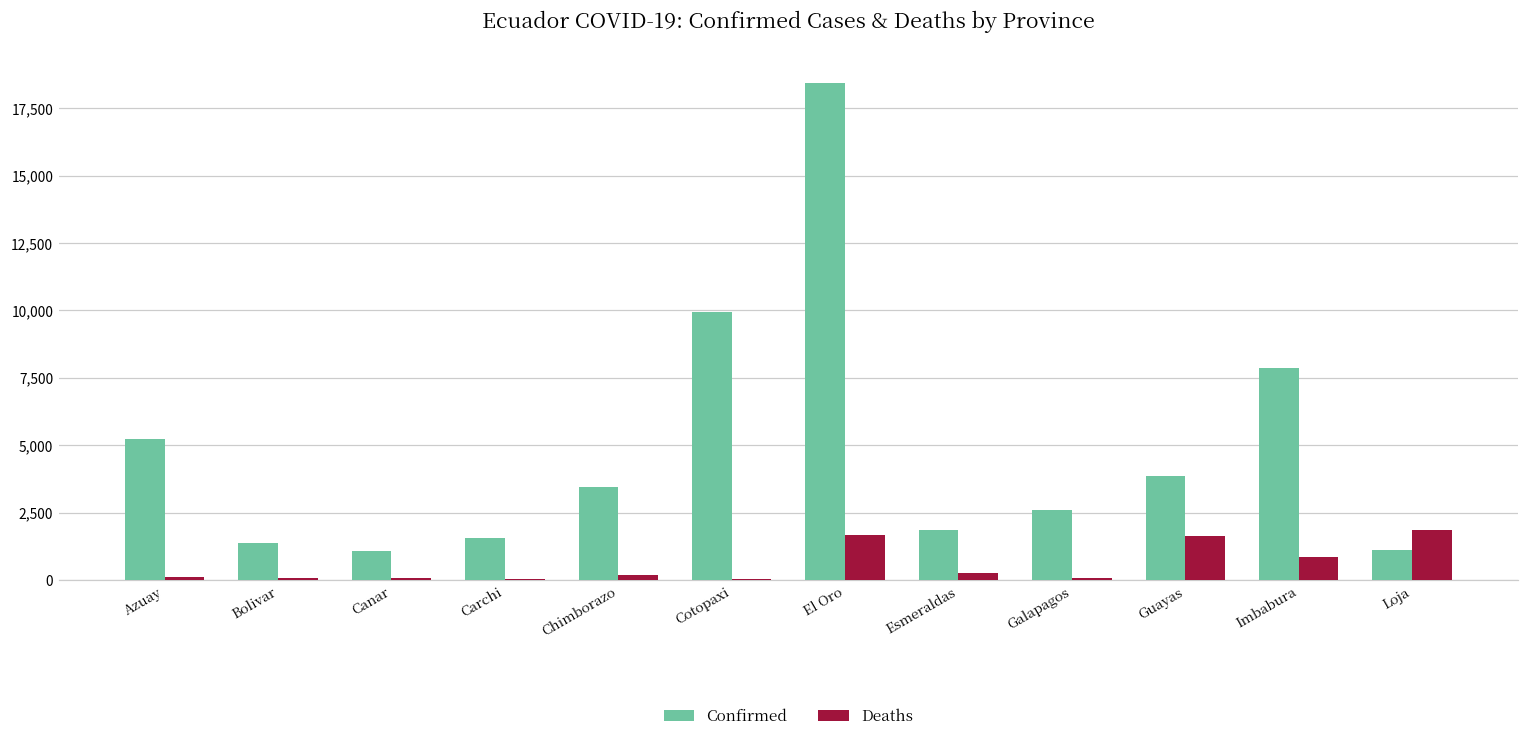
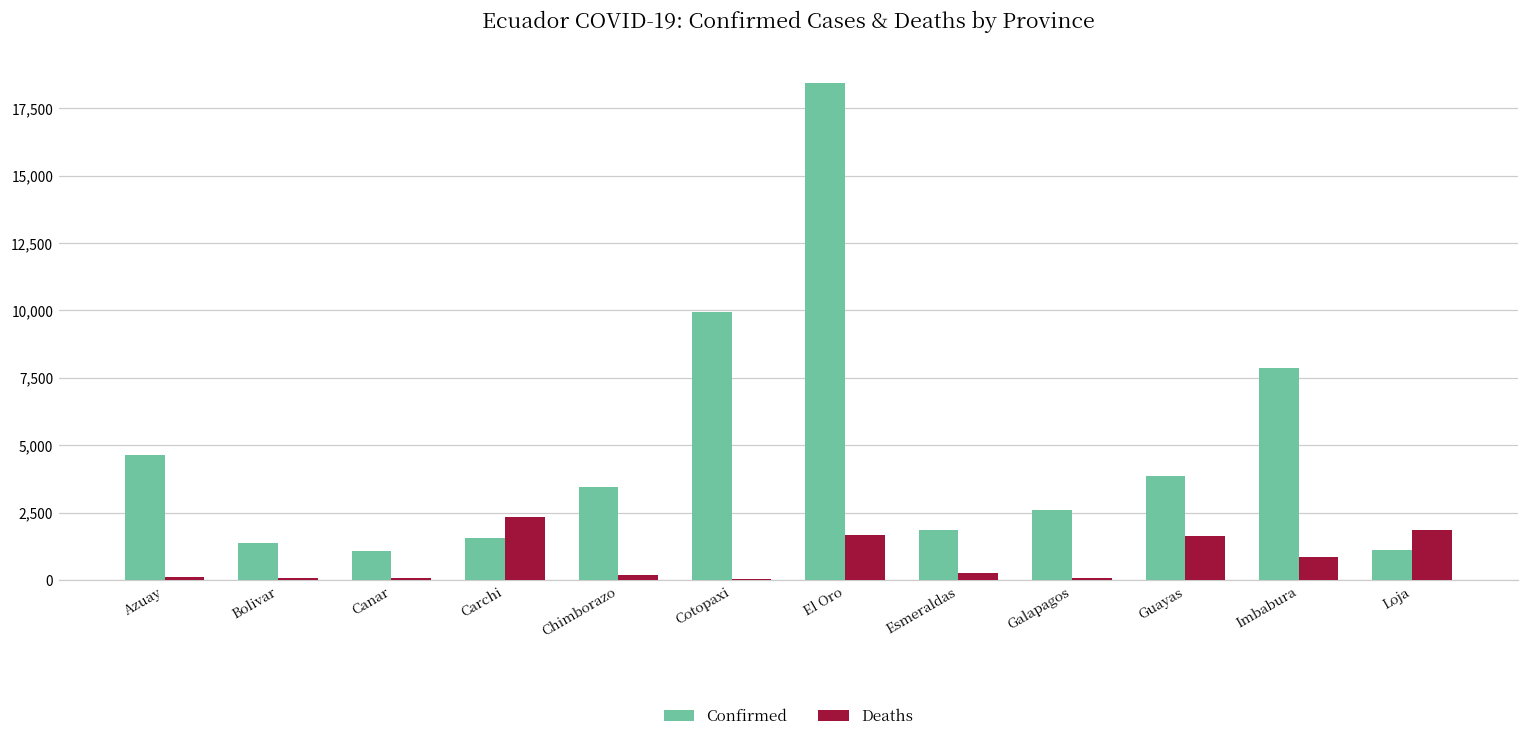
Confirmed, Azuay: 5,200 -> 4,600
Deaths, Carchi: 0 -> 2,300
